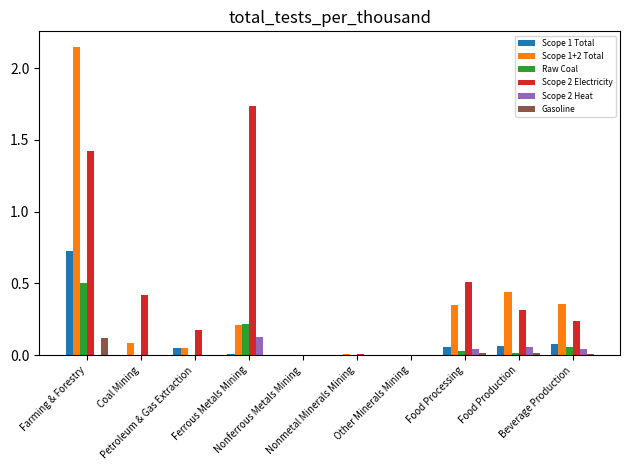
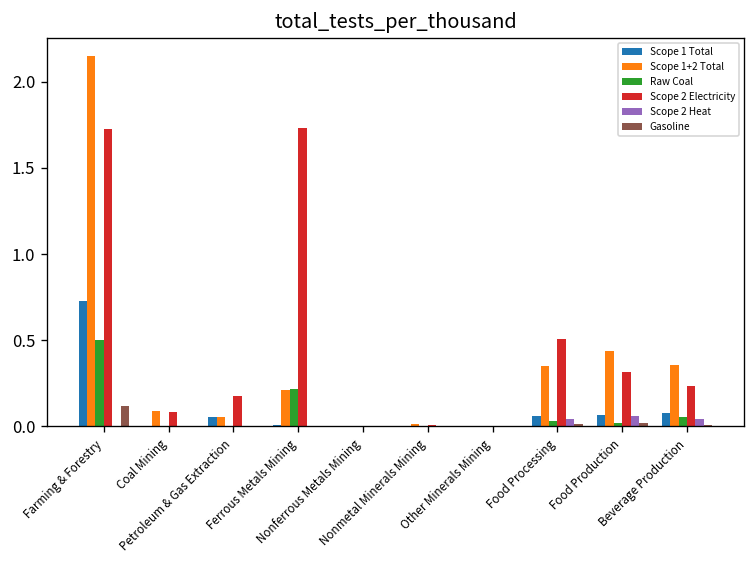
Scope 2 Electricity, Farming & Forestry: 1.42 -> 1.73
Scope 2 Electricity, Coal Mining: 0.42 -> 0.08
Scope 2 Heat, Ferrous Metals Mining: 0.13 -> 0.00
